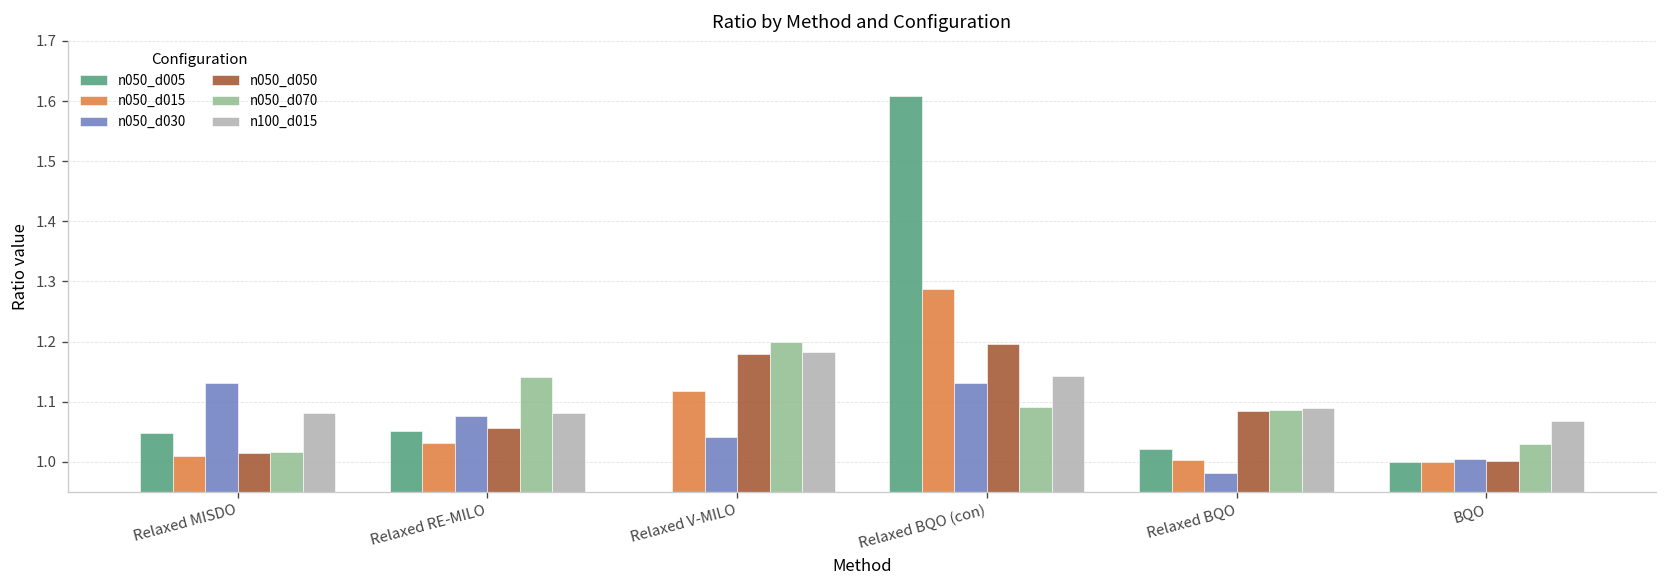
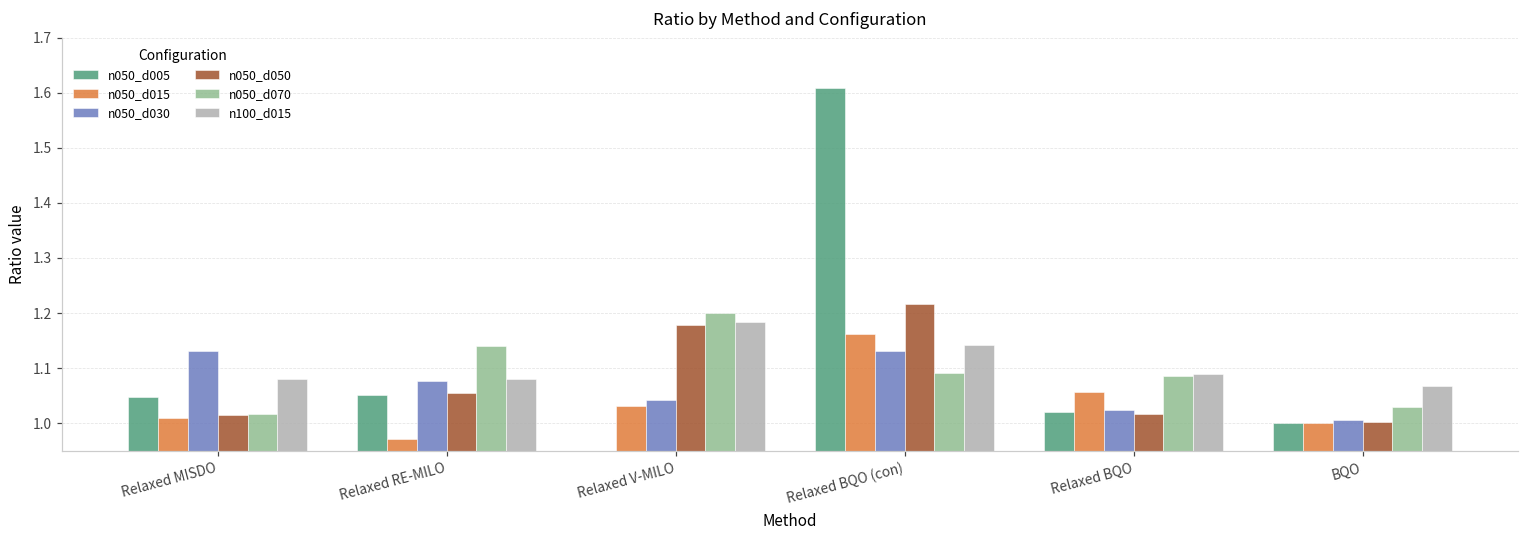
n050_d015, Relaxed RE-MILO: 1.03 -> 0.97
n050_d015, Relaxed V-MILO: 1.12 -> 1.03
n050_d015, Relaxed BQO (con): 1.29 -> 1.16
n050_d050, Relaxed BQO (con): 1.20 -> 1.22
n050_d015, Relaxed BQO: 1.00 -> 1.06
n050_d030, Relaxed BQO: 0.98 -> 1.02
n050_d050, Relaxed BQO: 1.08 -> 1.02
